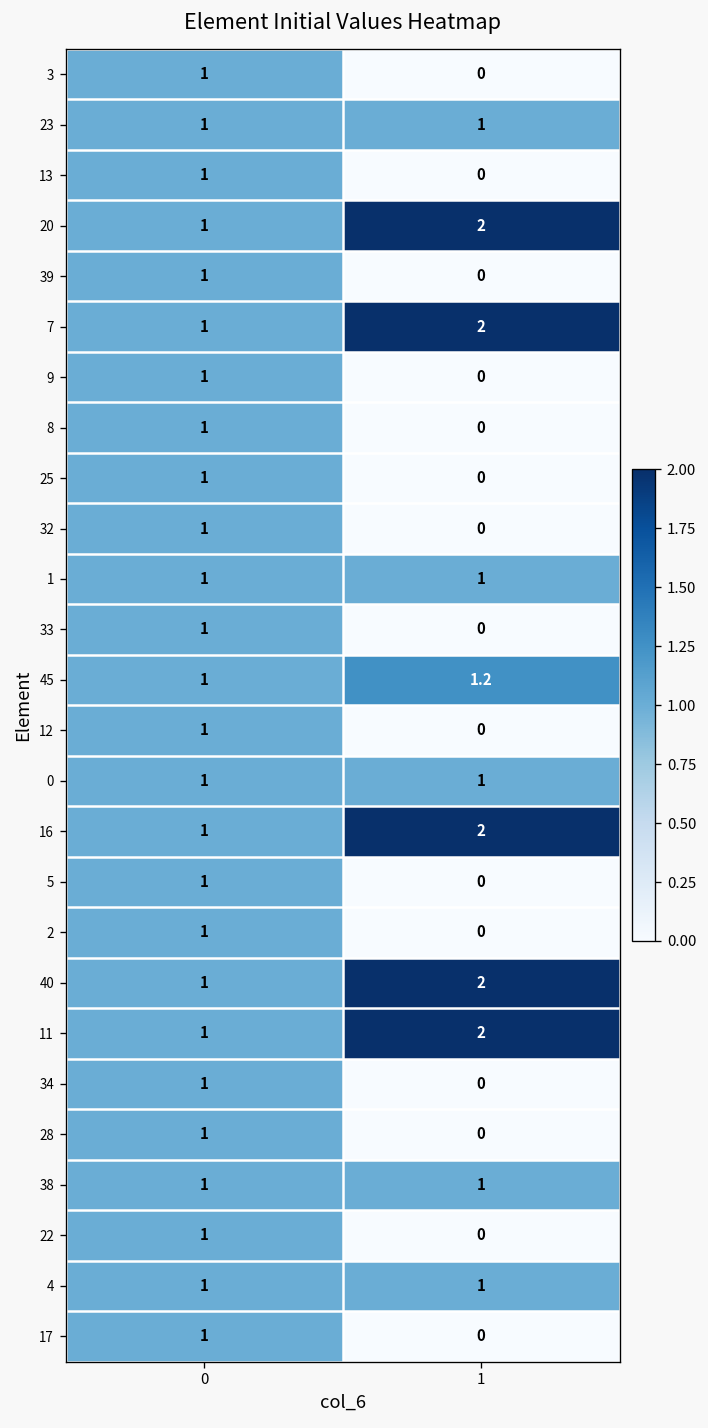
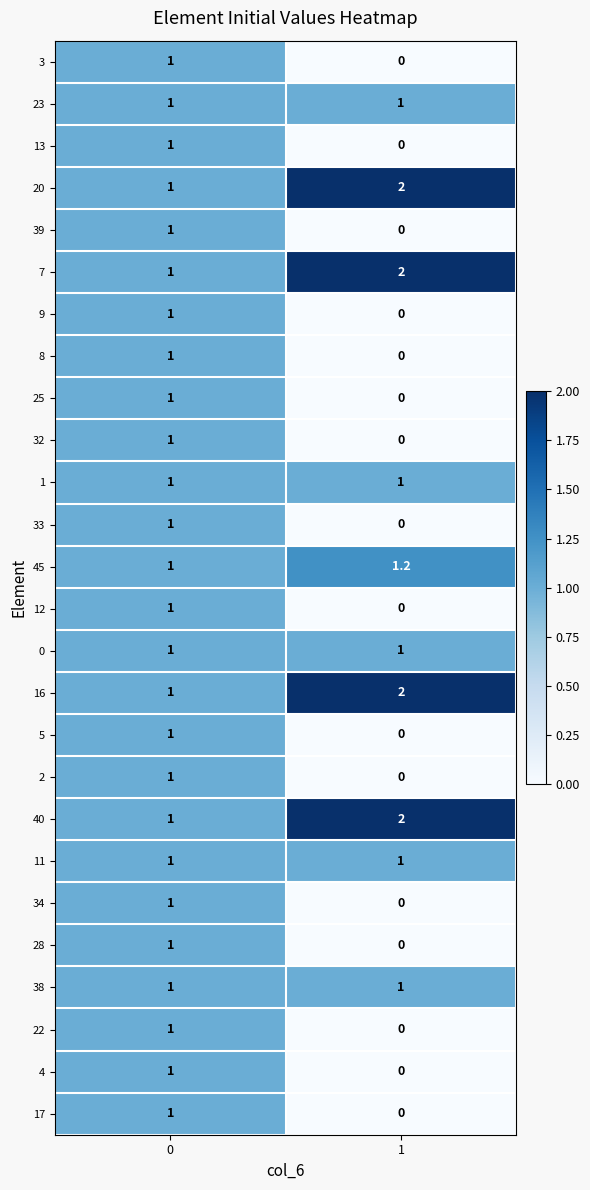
11, 1: 2 -> 1
4, 1: 1 -> 0
